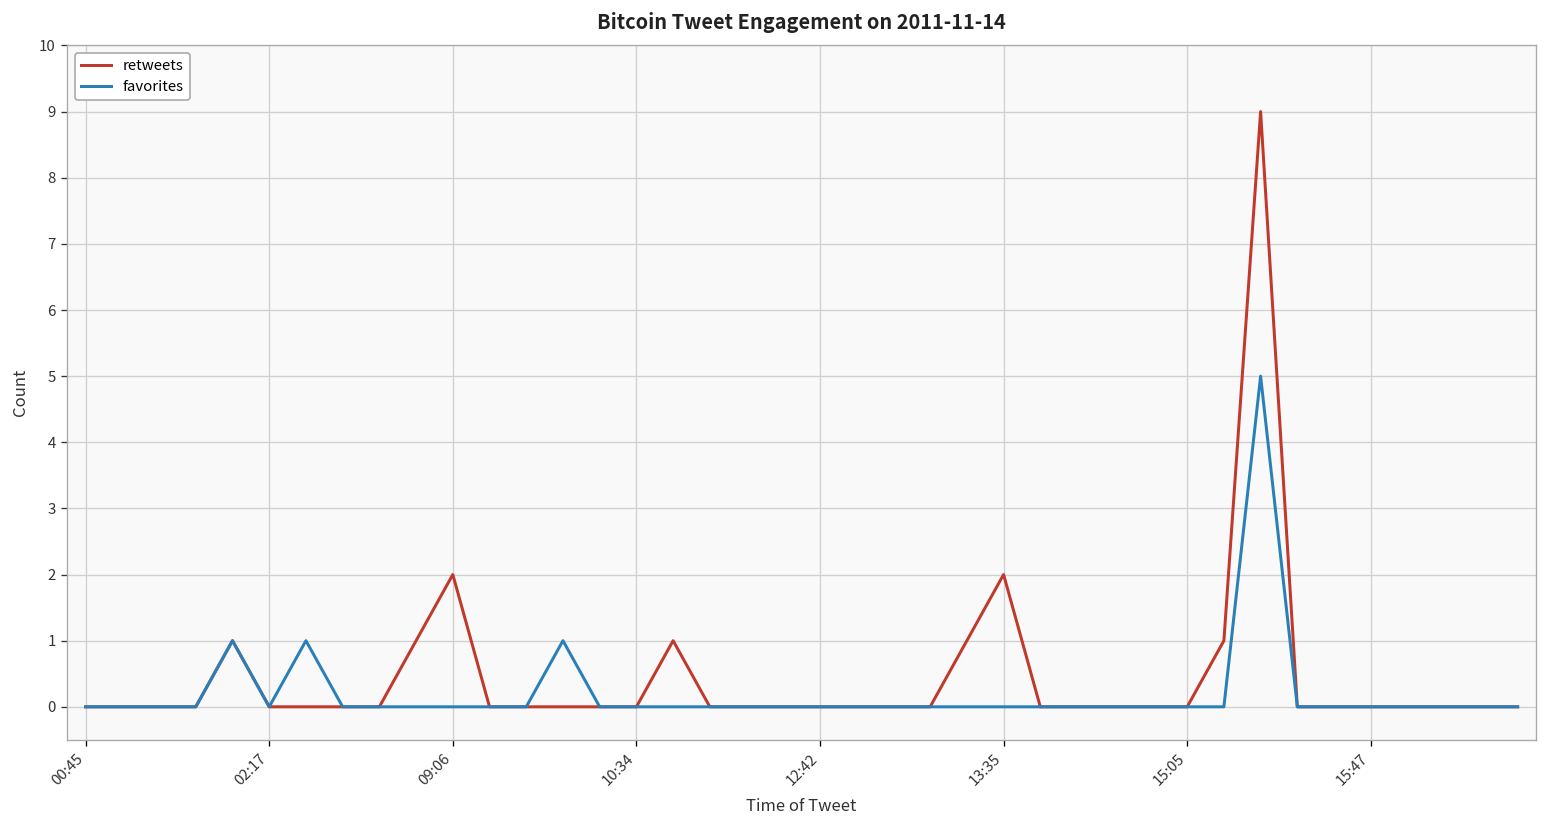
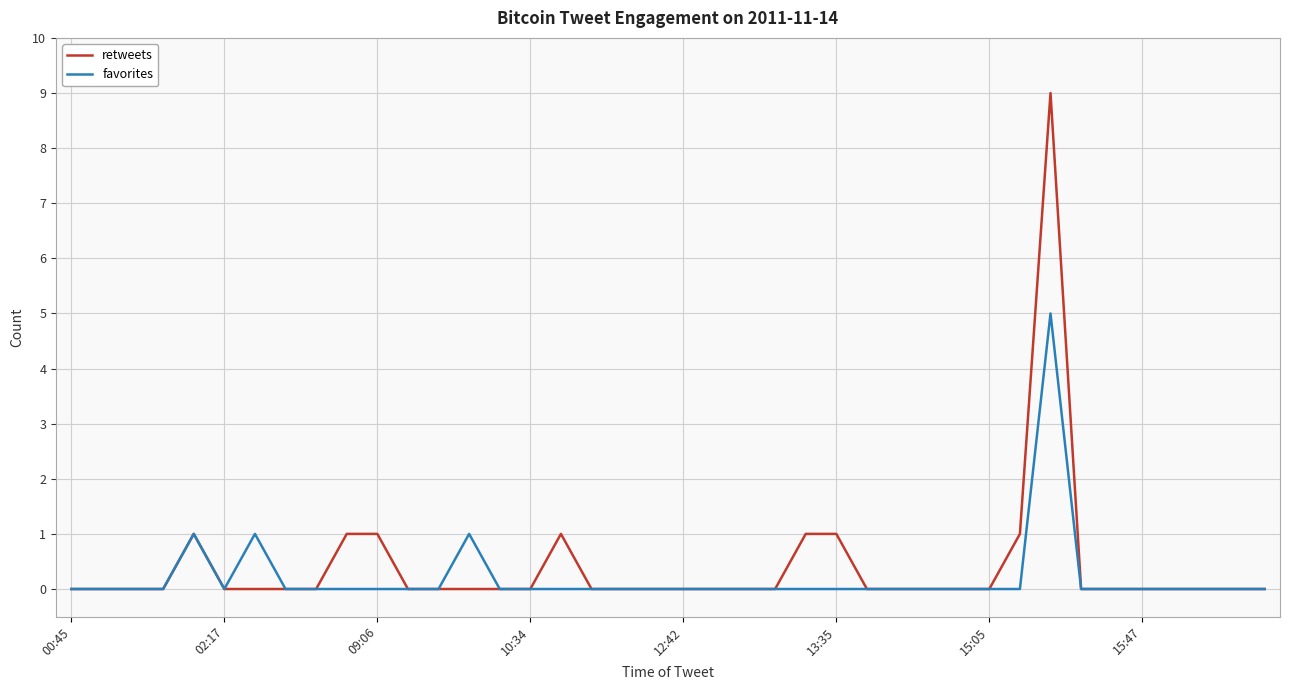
retweets, 09:06: 2 -> 1
retweets, 13:35: 2 -> 1
